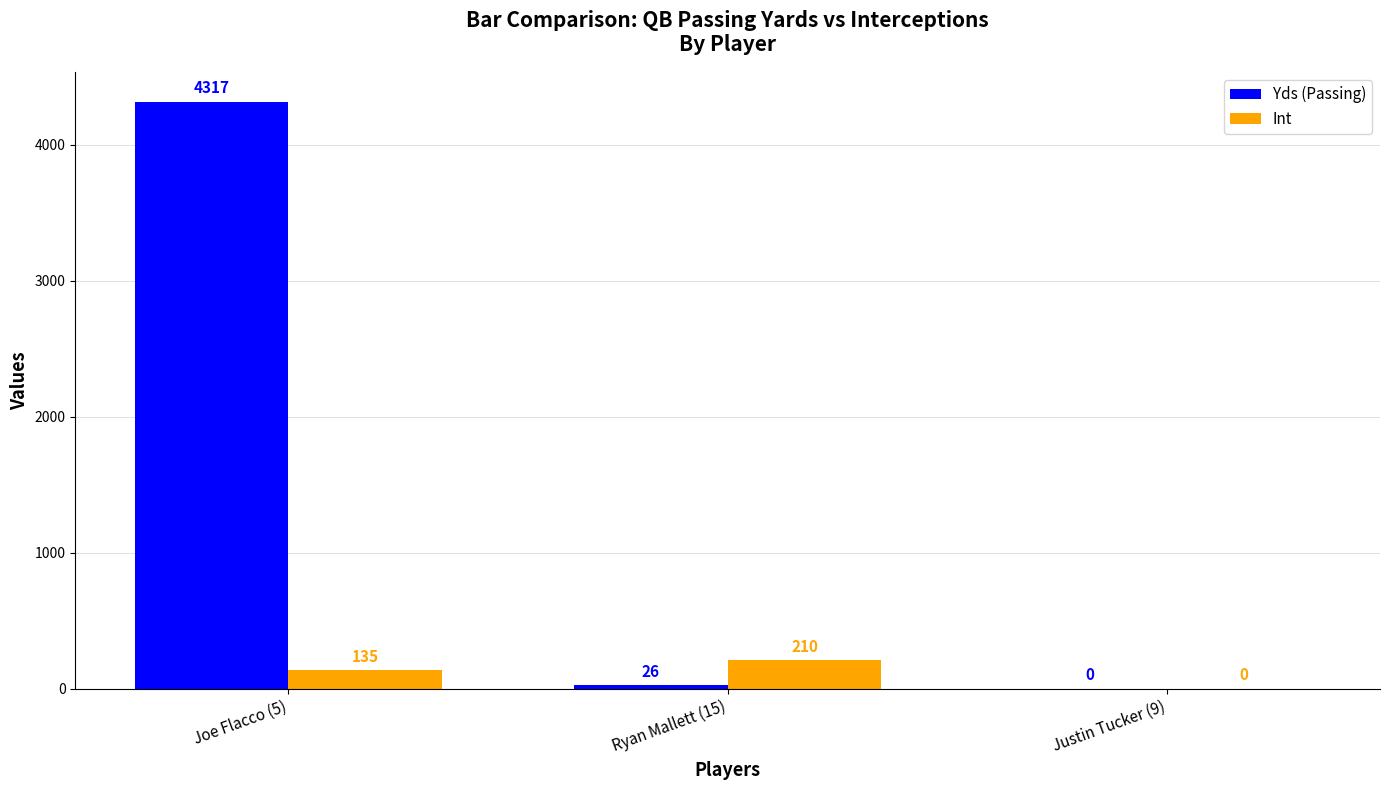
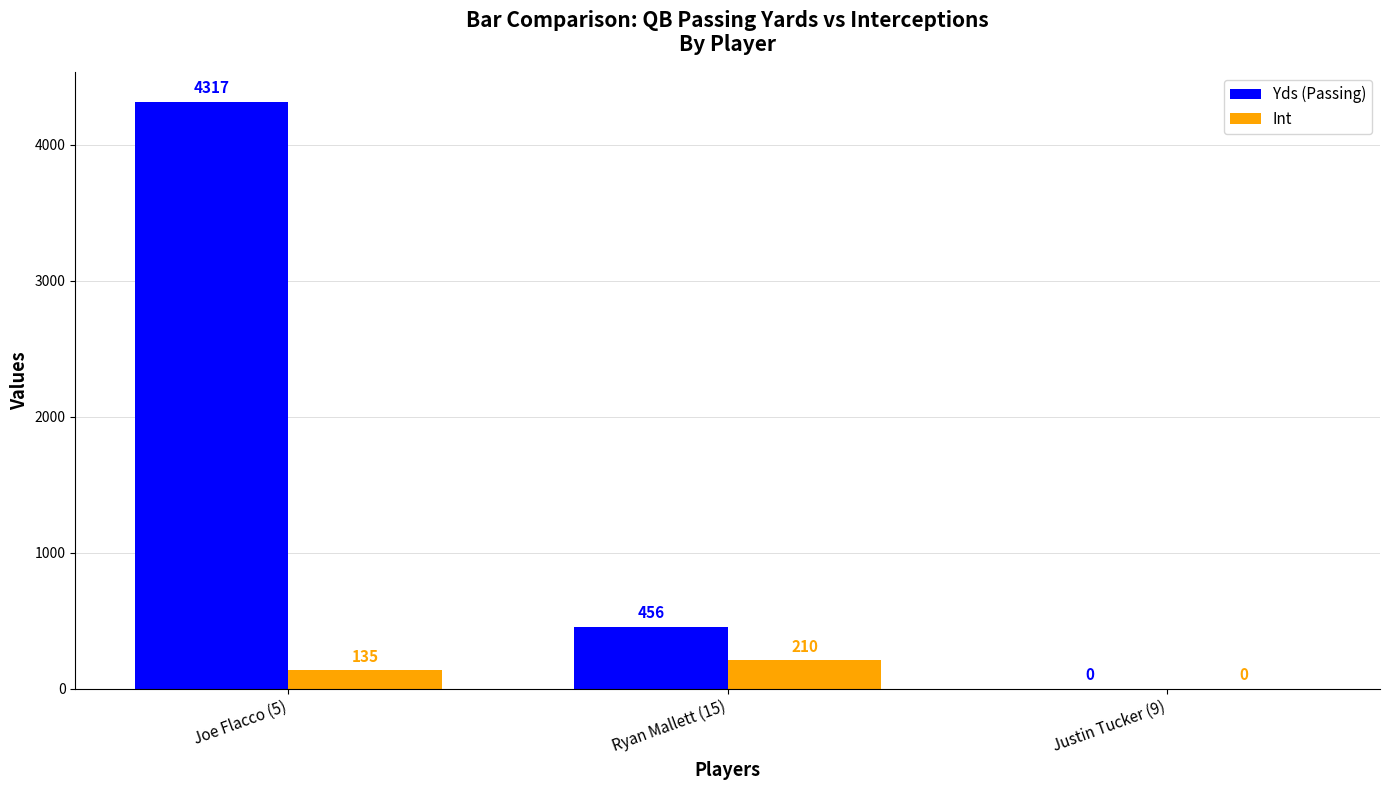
Yds (Passing), Ryan Mallett (15): 26 -> 456
